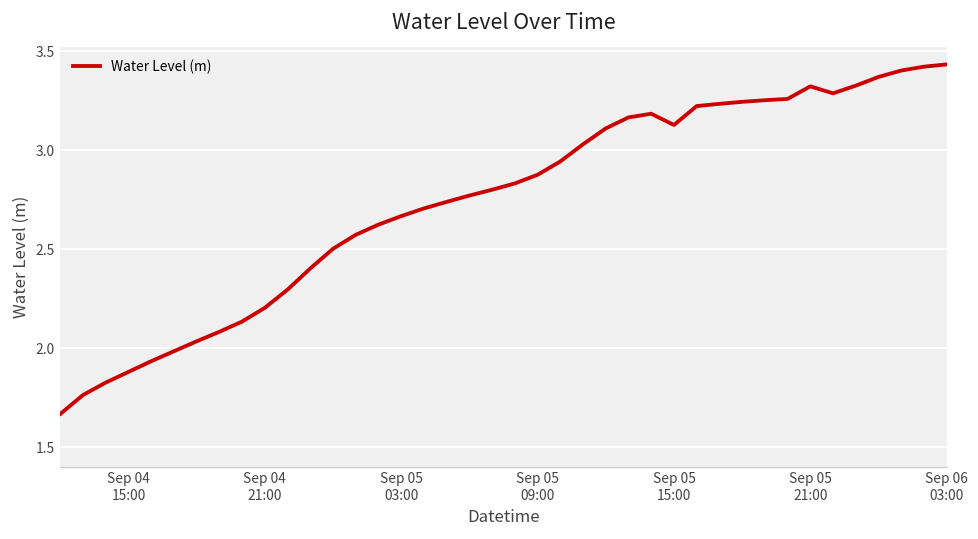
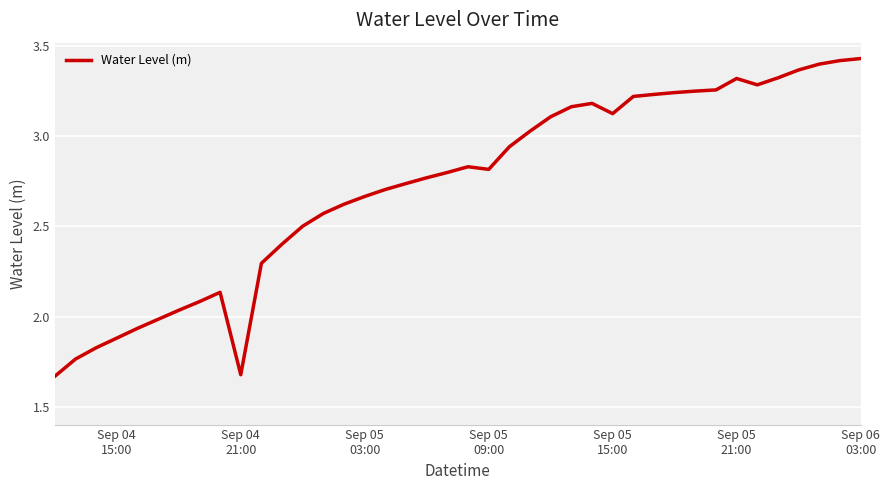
Sep 04 21:00: 2.20 -> 1.68
Sep 05 09:00: 2.88 -> 2.82
